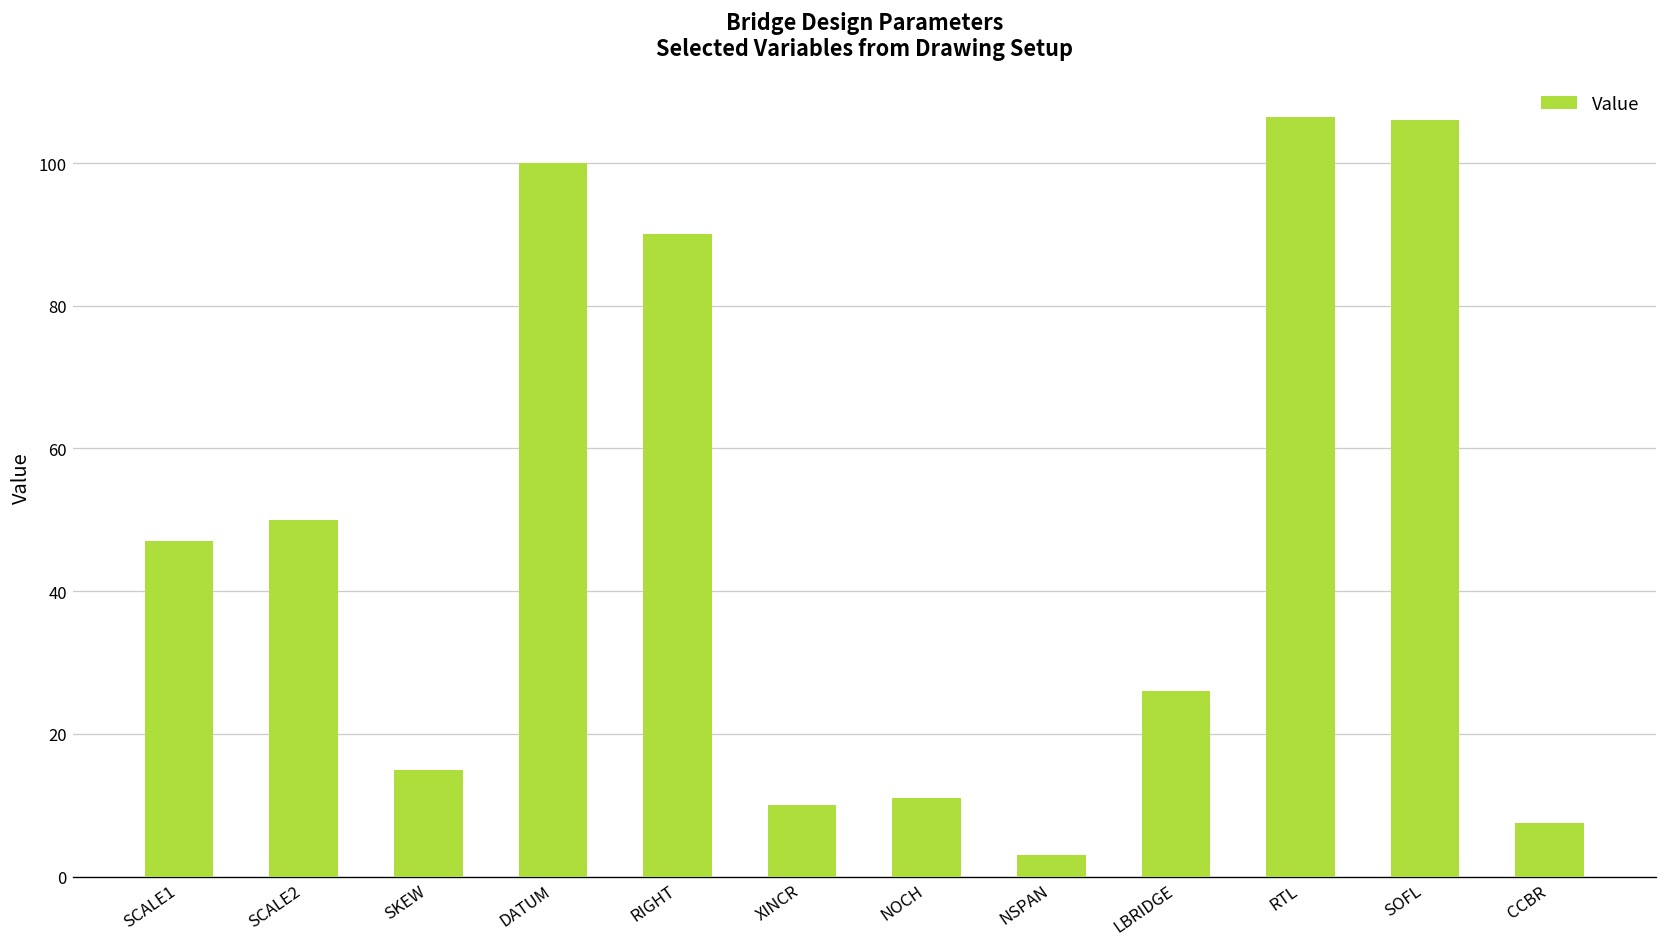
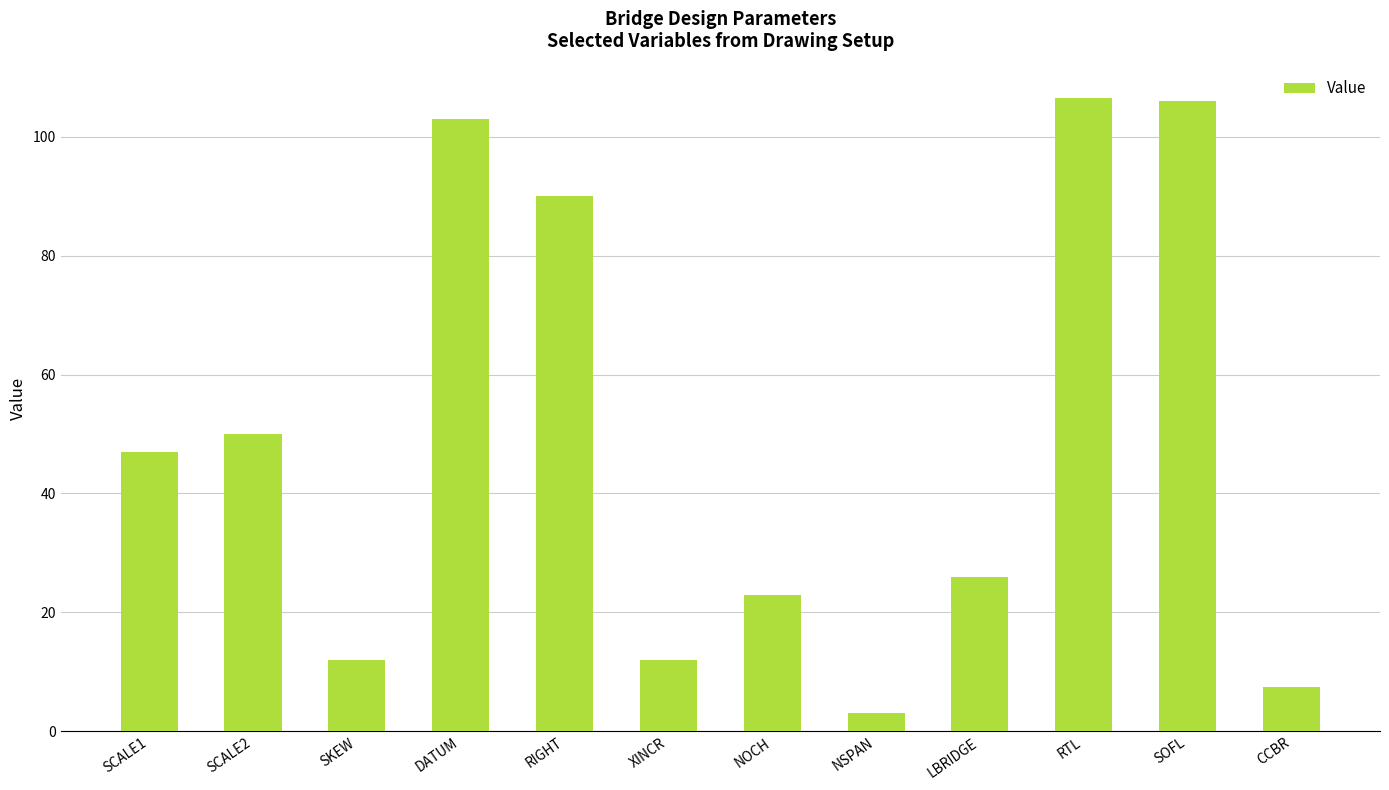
SKEW: 15 -> 12
DATUM: 100 -> 103
XINCR: 10 -> 12
NOCH: 11 -> 23
